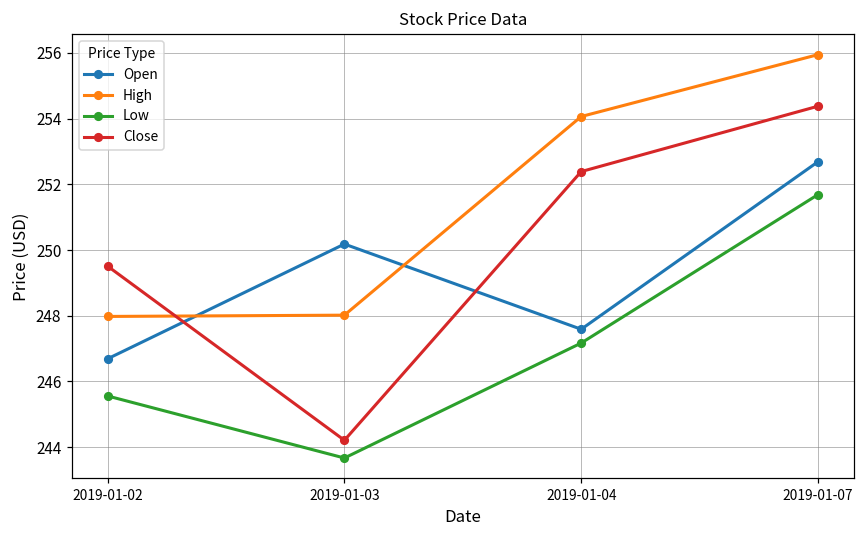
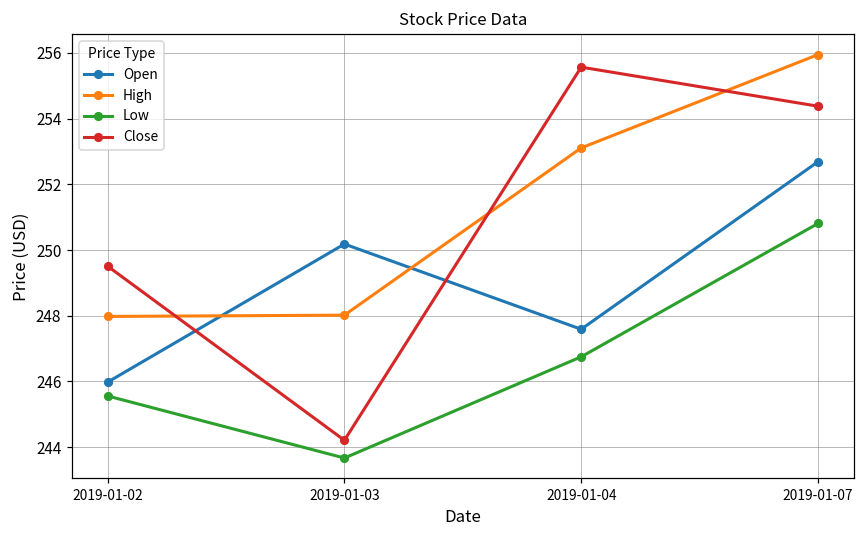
Open, 2019-01-02: 246.7 -> 246.0
High, 2019-01-04: 254.1 -> 253.1
Low, 2019-01-04: 247.2 -> 246.8
Close, 2019-01-04: 252.4 -> 255.6
Low, 2019-01-07: 251.7 -> 250.8
